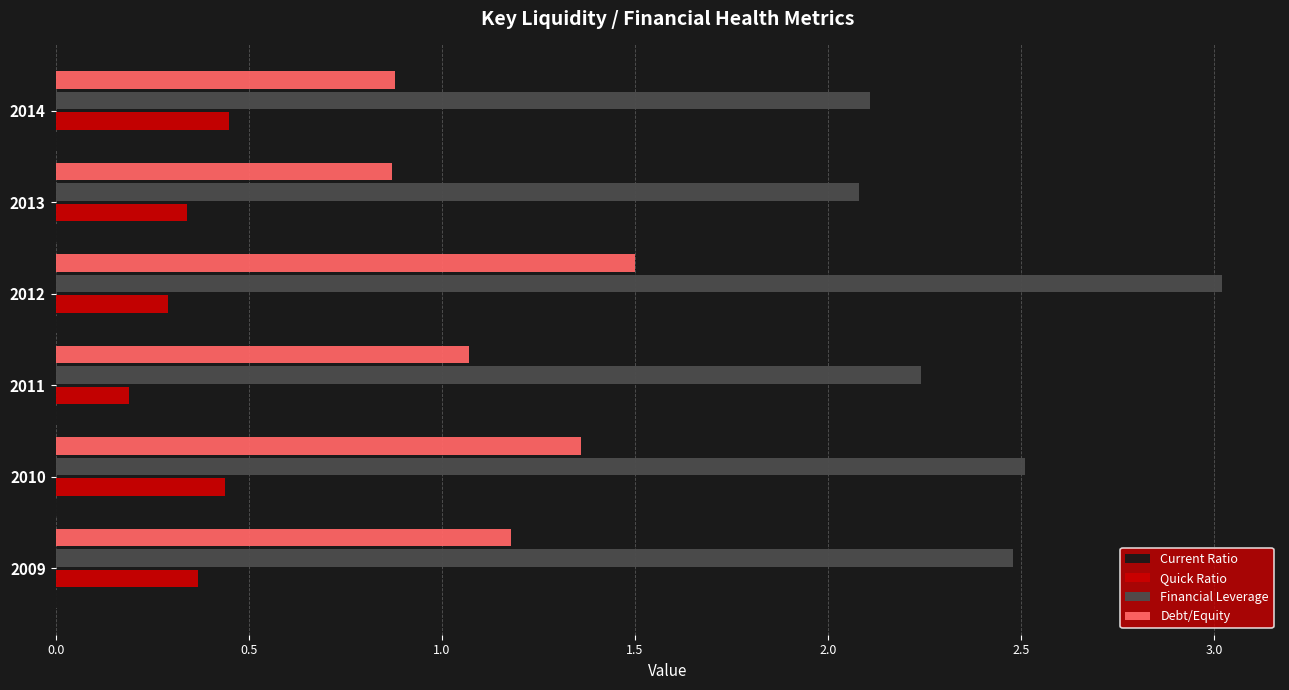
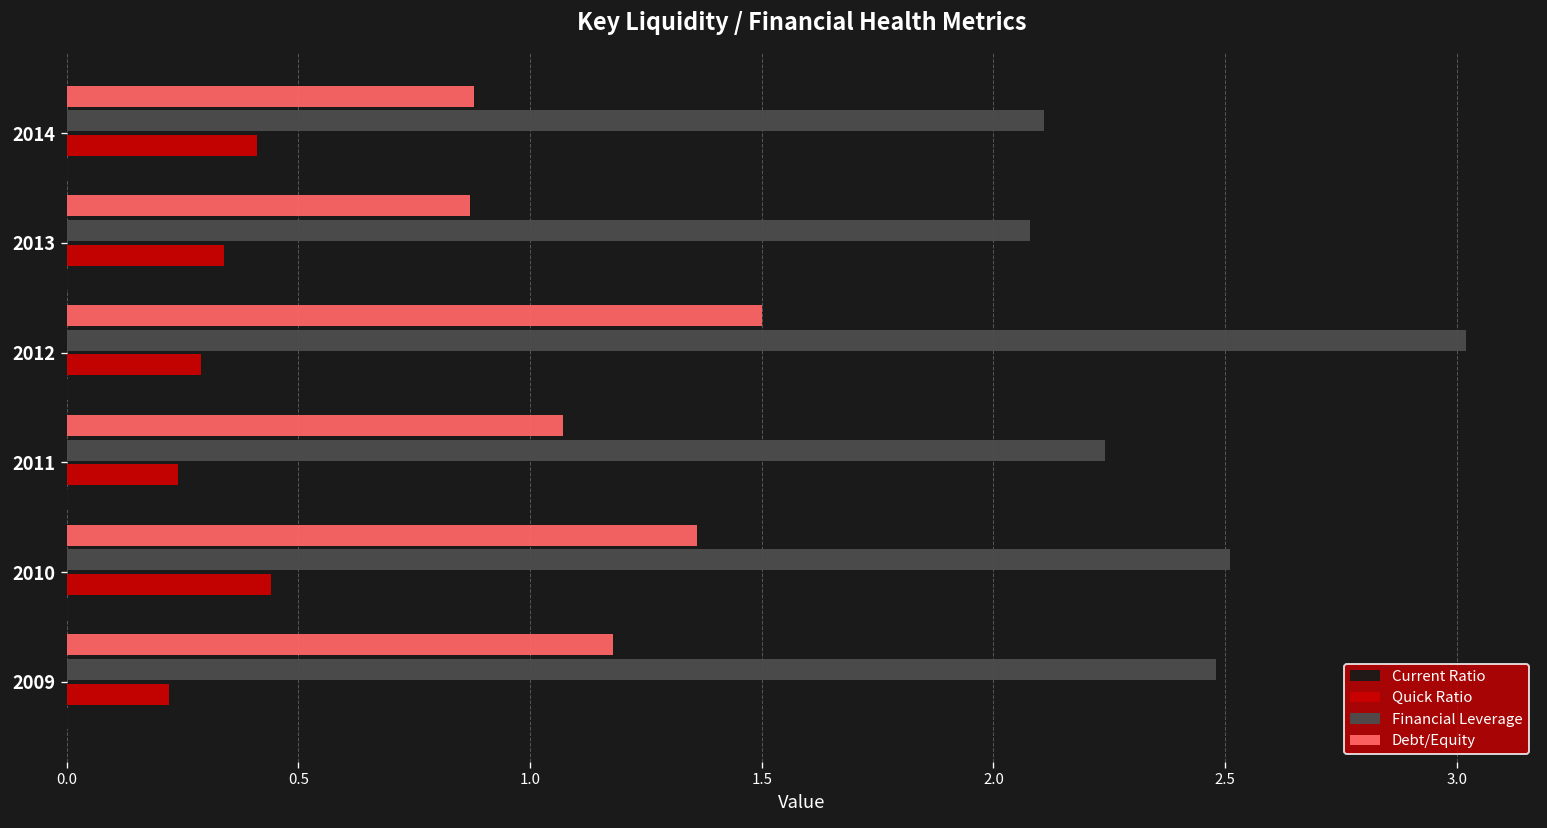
Quick Ratio, 2014: 0.45 -> 0.41
Quick Ratio, 2011: 0.19 -> 0.24
Quick Ratio, 2009: 0.37 -> 0.22
